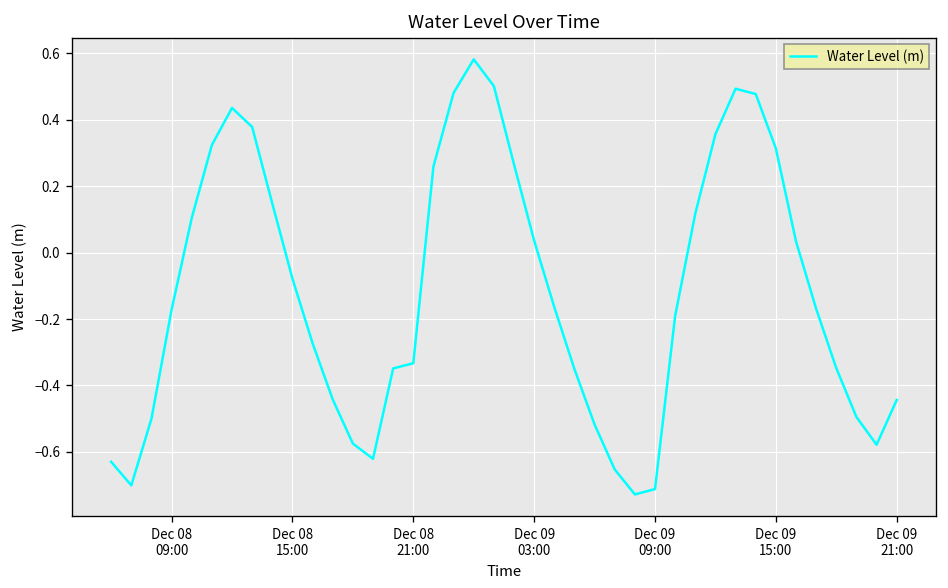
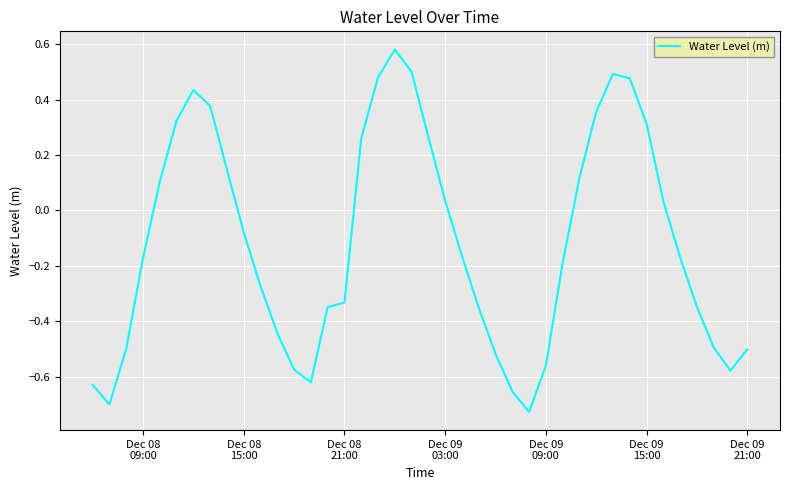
Dec 09 09:00: -0.71 -> -0.56
Dec 09 21:00: -0.44 -> -0.50
